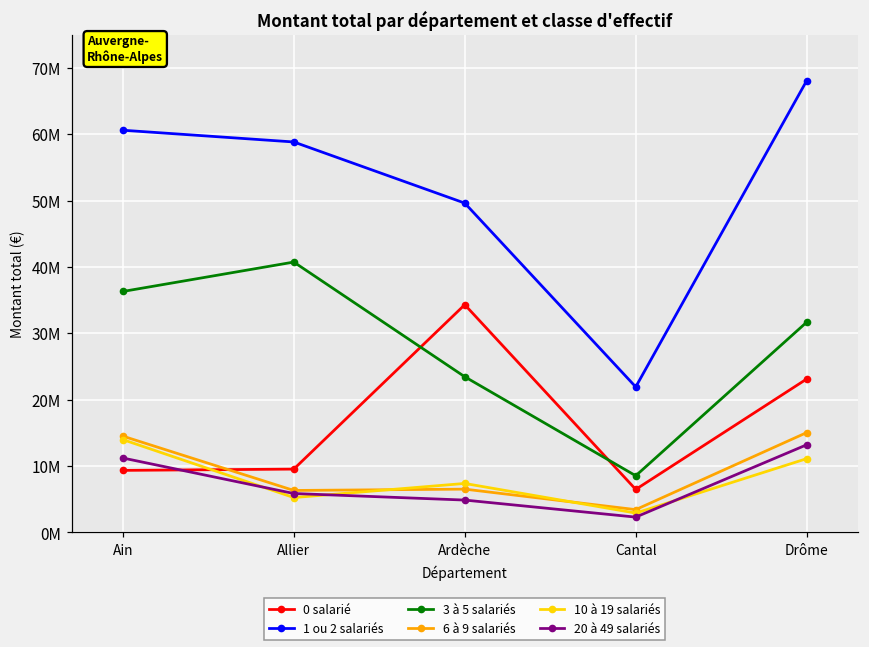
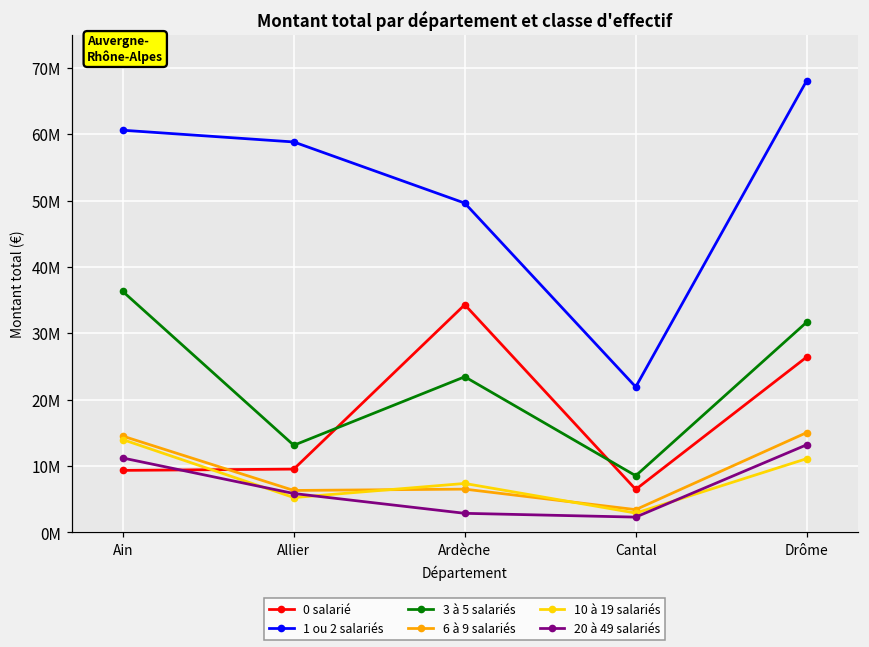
3 à 5 salariés, Allier: 41000000 -> 13000000
20 à 49 salariés, Ardèche: 5000000 -> 3000000
0 salarié, Drôme: 23000000 -> 26000000
